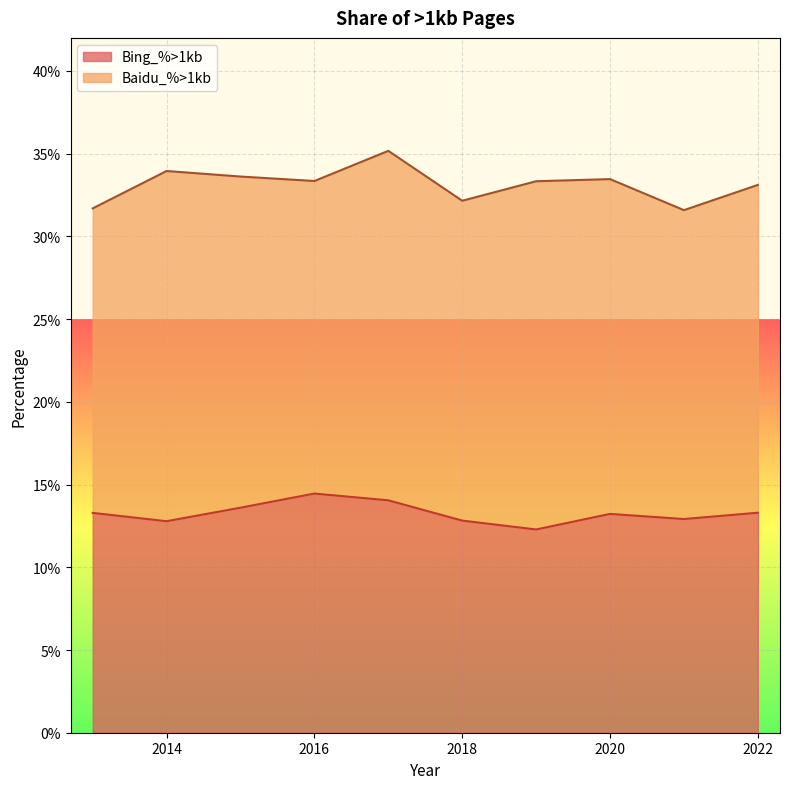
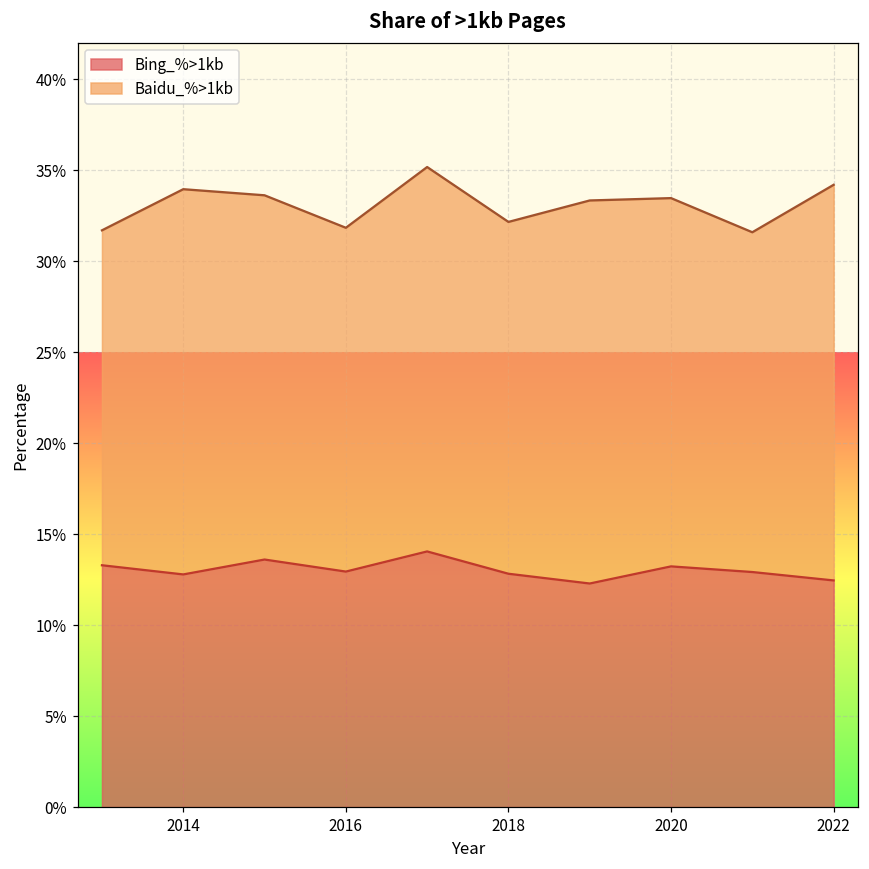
Bing_%>1kb, 2016: 14.5% -> 12.9%
Bing_%>1kb, 2022: 13.3% -> 12.5%
Baidu_%>1kb, 2022: 19.8% -> 21.7%
